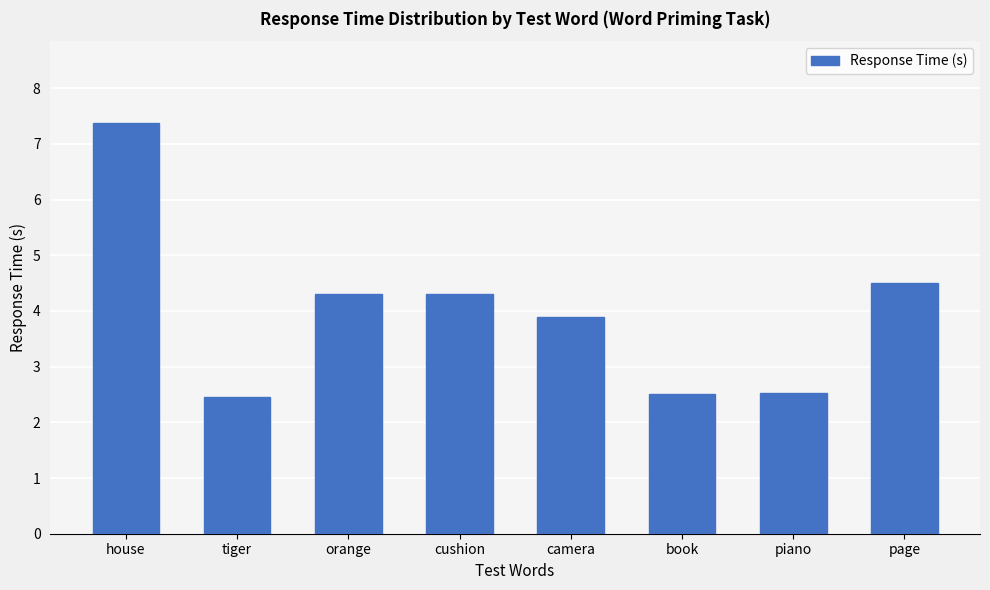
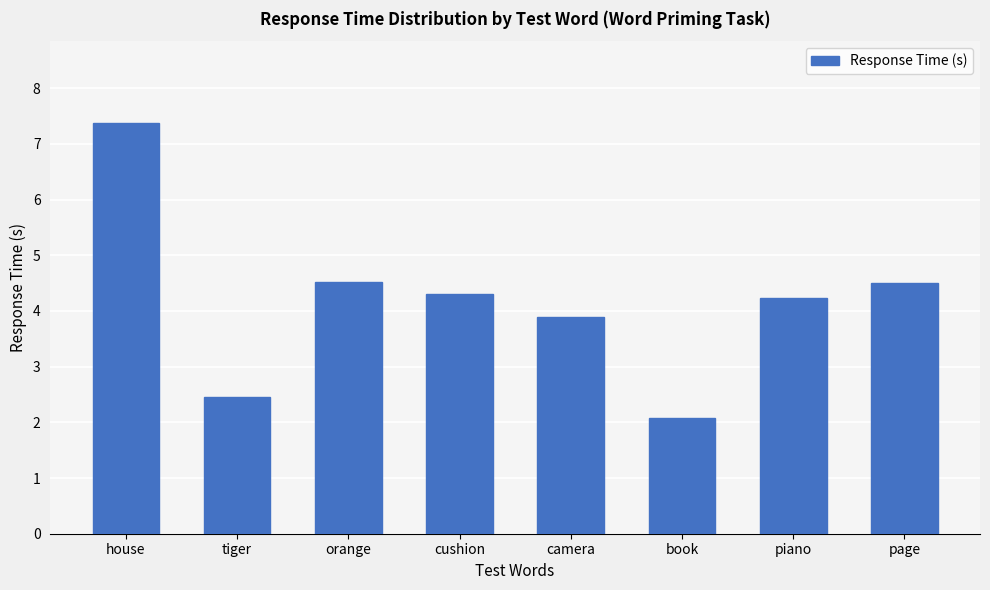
orange: 4.3 -> 4.5
book: 2.5 -> 2.1
piano: 2.5 -> 4.2
